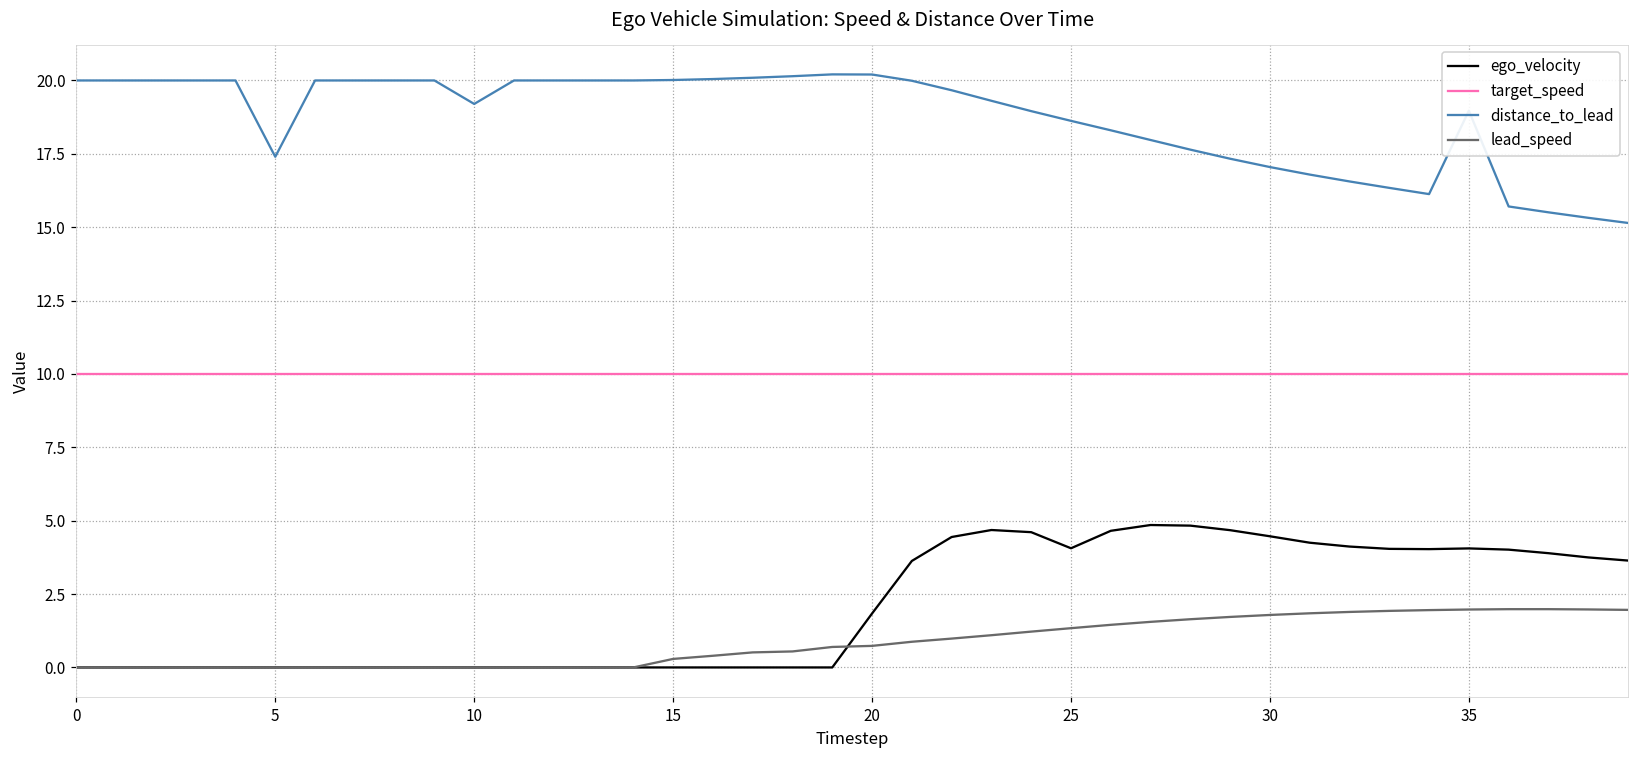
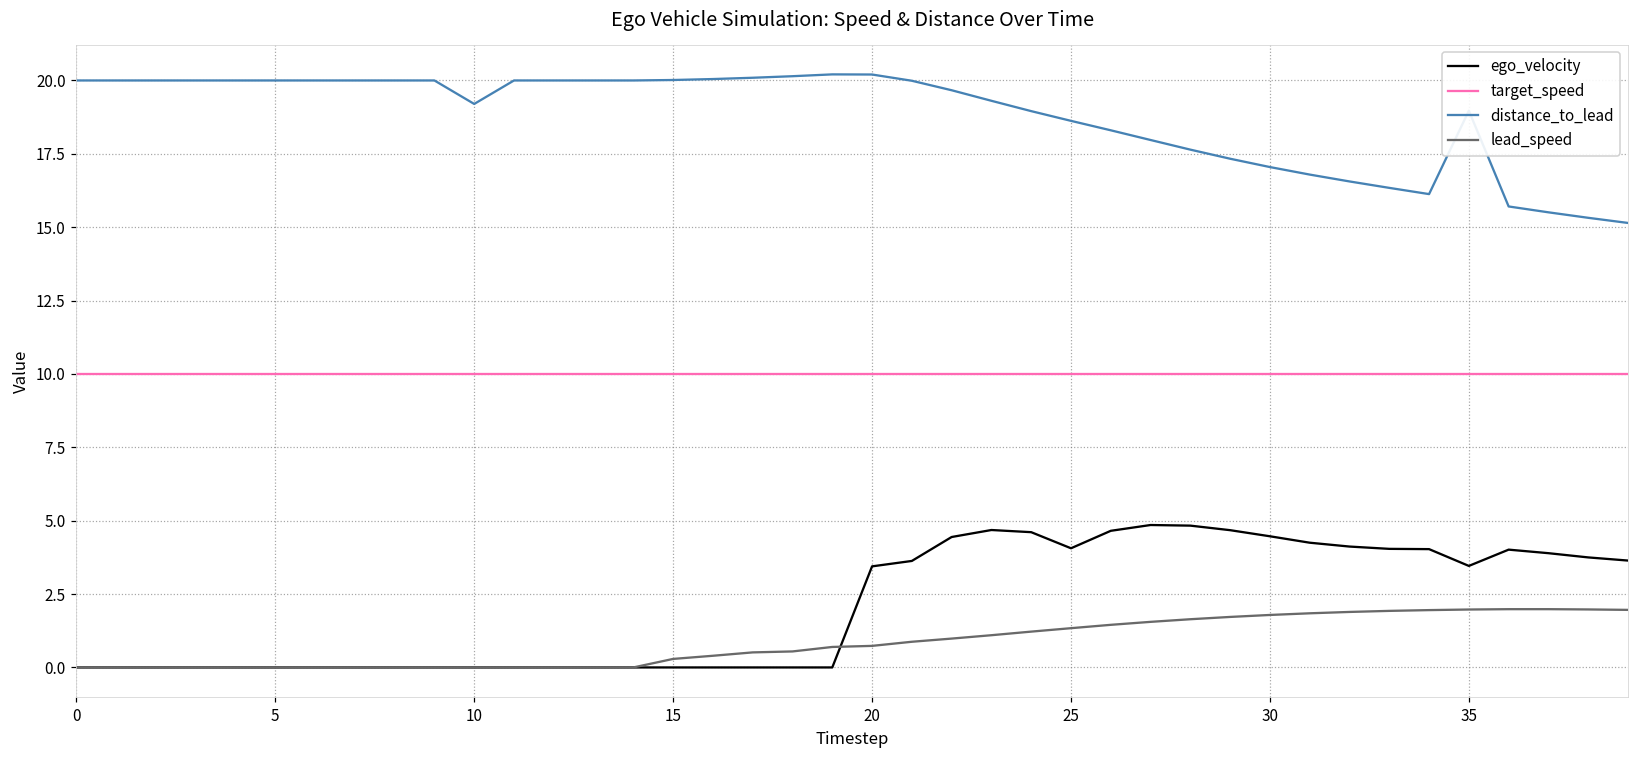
distance_to_lead, 5: 17.4 -> 20.0
ego_velocity, 20: 1.8 -> 3.4
ego_velocity, 35: 4.1 -> 3.5
